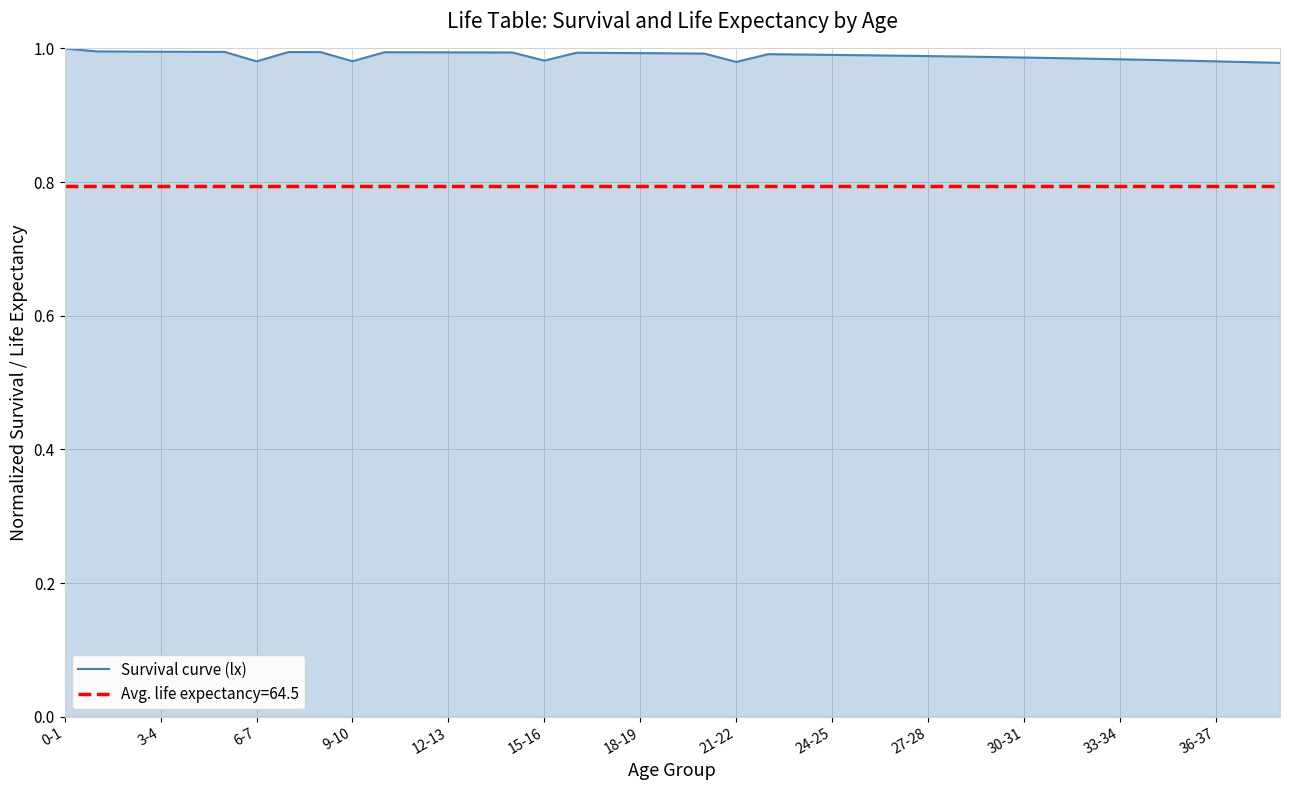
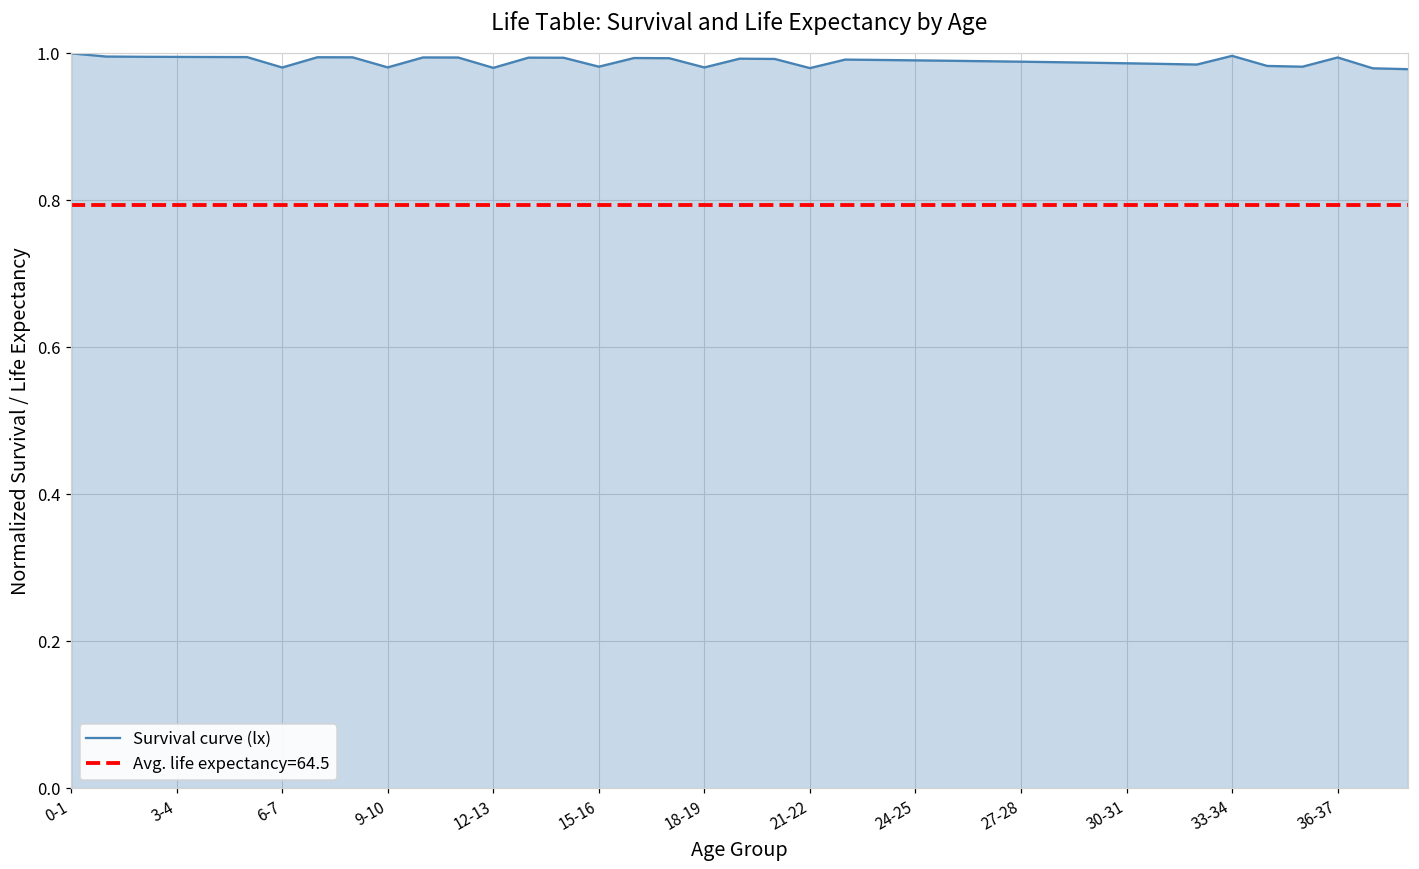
12-13: 0.99 -> 0.98
18-19: 0.99 -> 0.98
33-34: 0.98 -> 1.00
36-37: 0.98 -> 0.99
